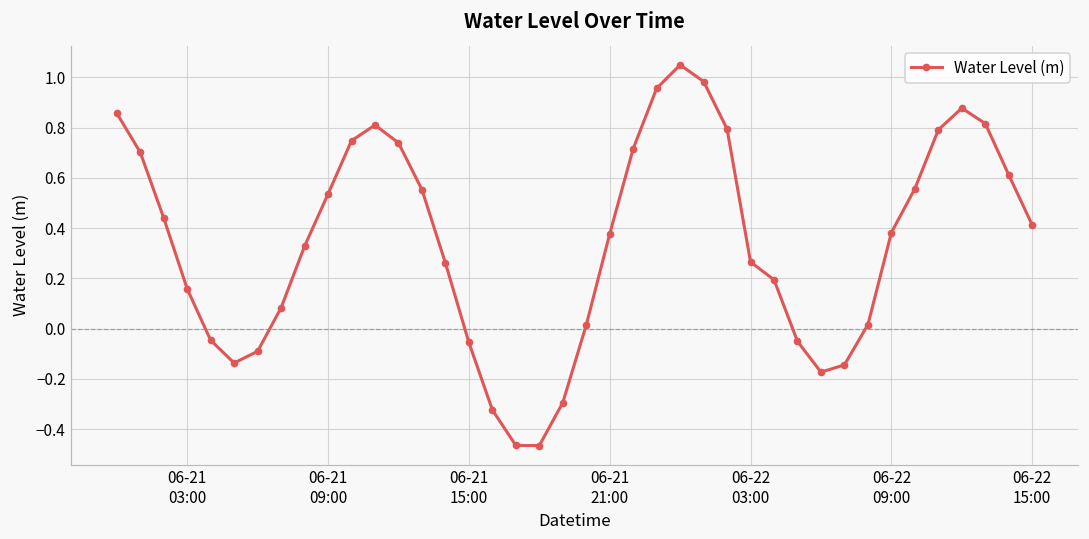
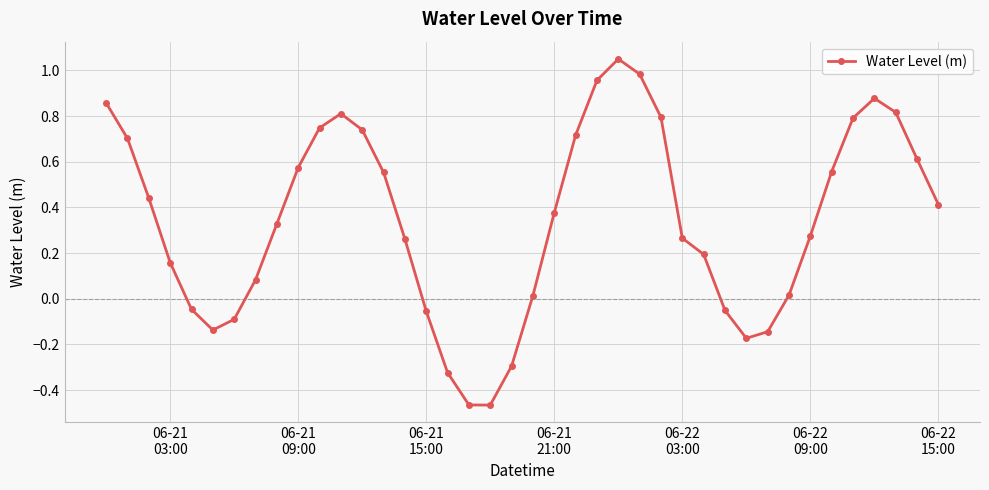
06-21 09:00: 0.54 -> 0.57
06-22 09:00: 0.38 -> 0.27
